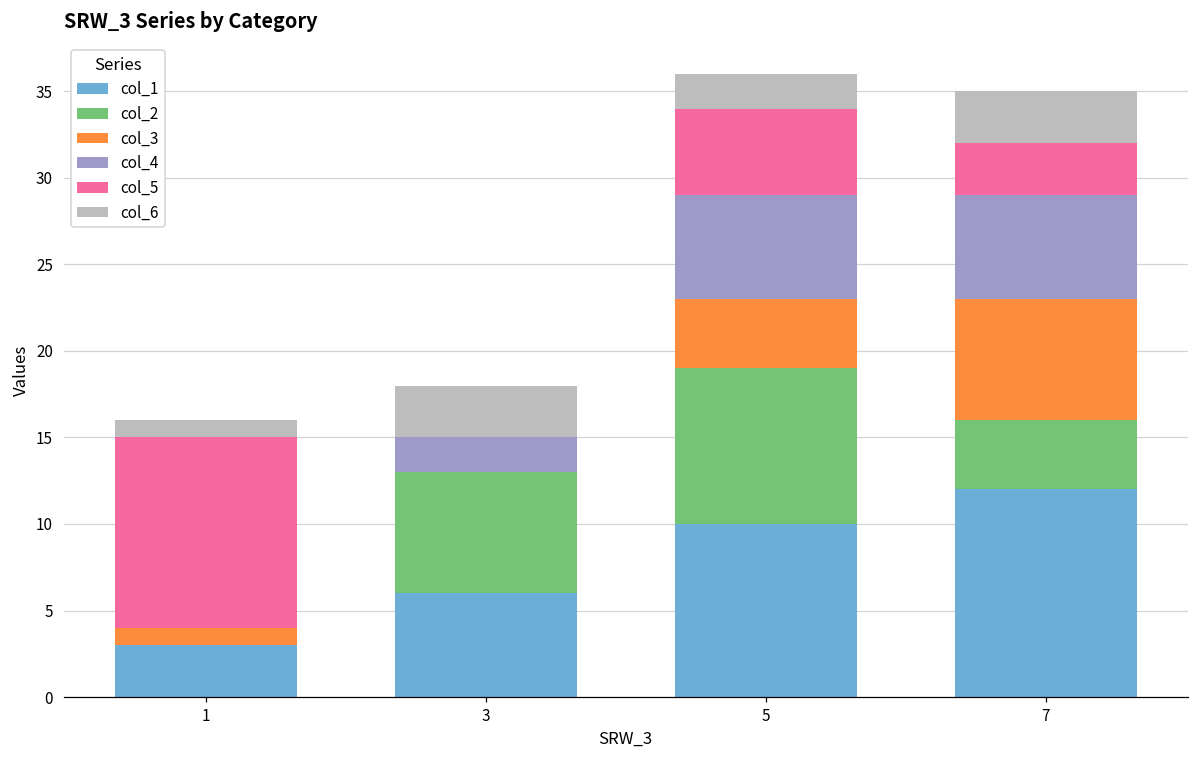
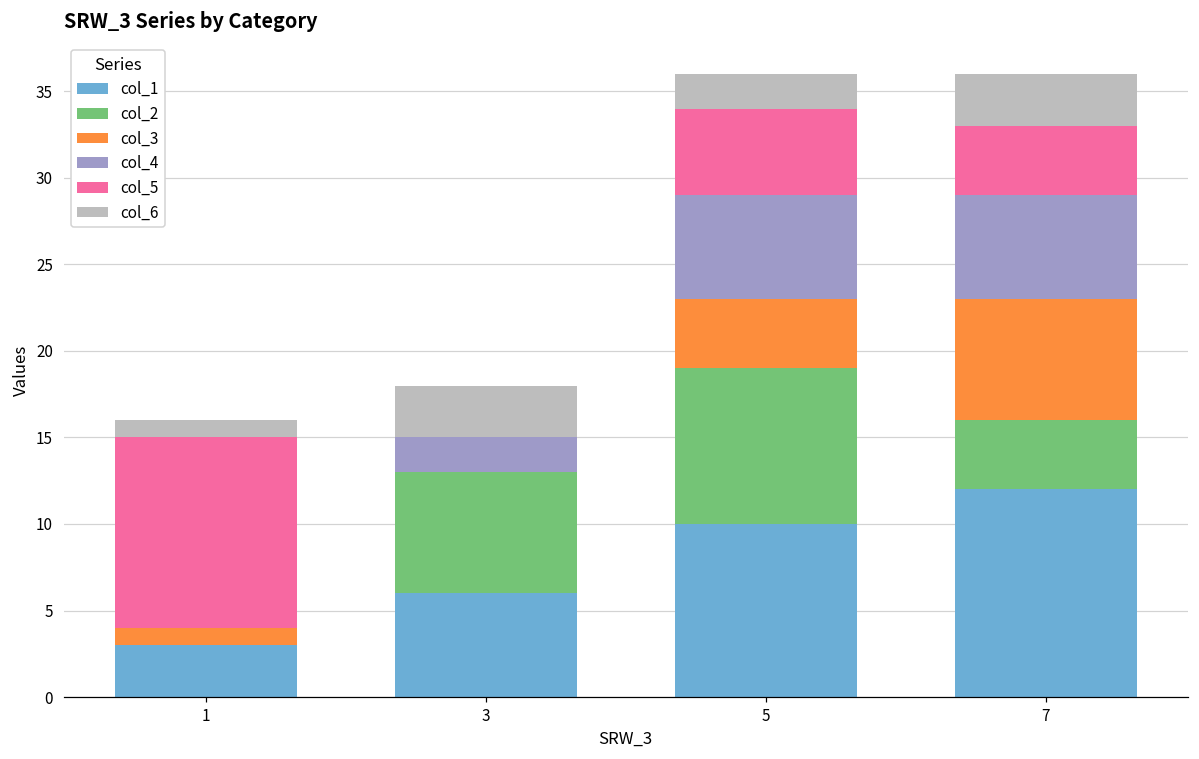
col_5, 7: 3 -> 4
